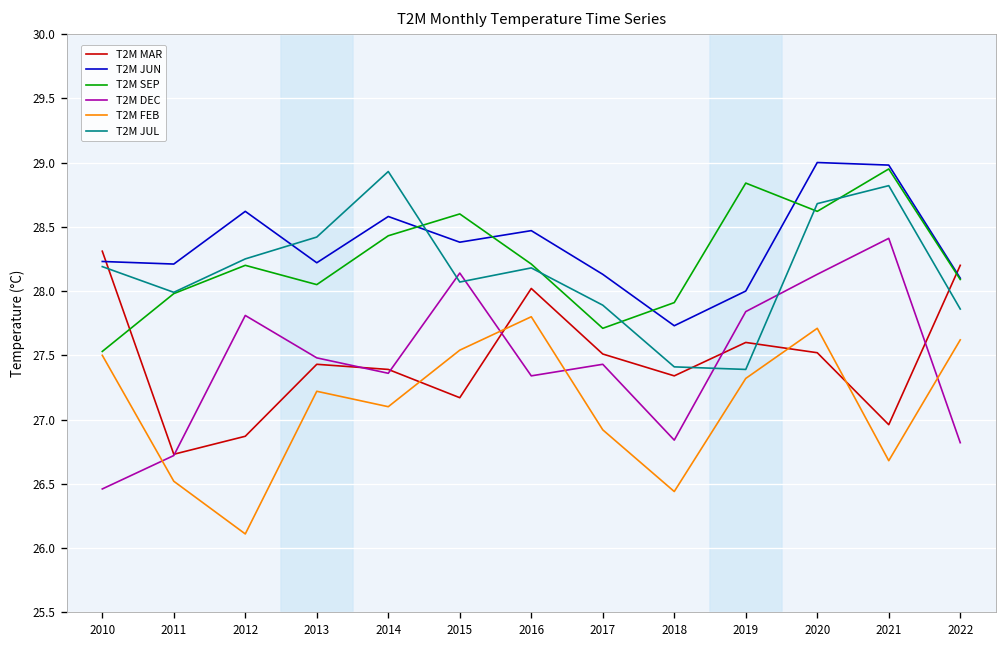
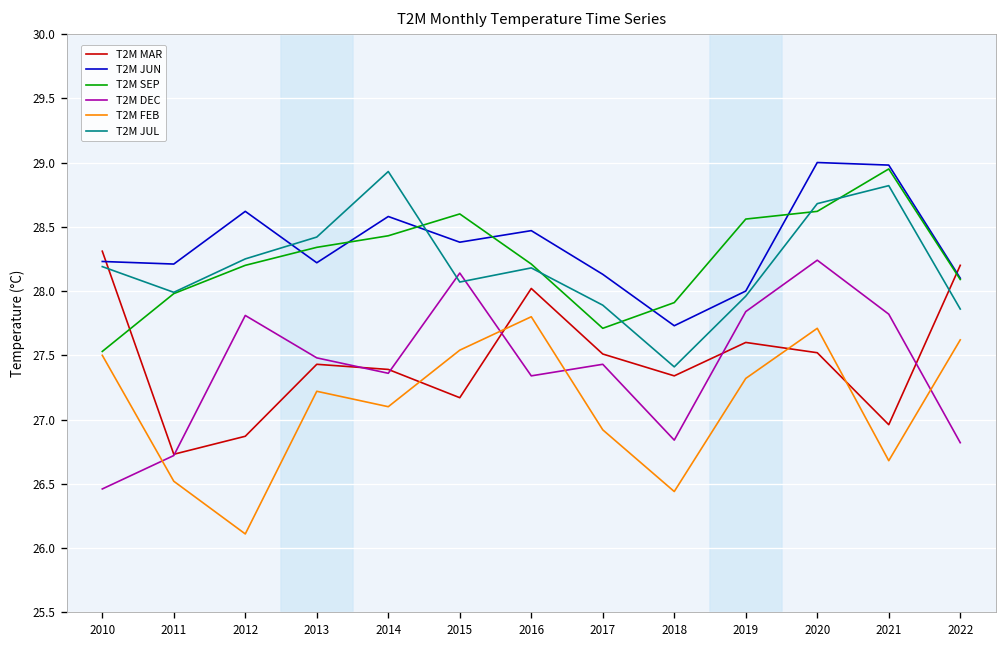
T2M SEP, 2013: 28.05 -> 28.34
T2M SEP, 2019: 28.84 -> 28.56
T2M JUL, 2019: 27.39 -> 27.96
T2M DEC, 2020: 28.13 -> 28.24
T2M DEC, 2021: 28.41 -> 27.82
